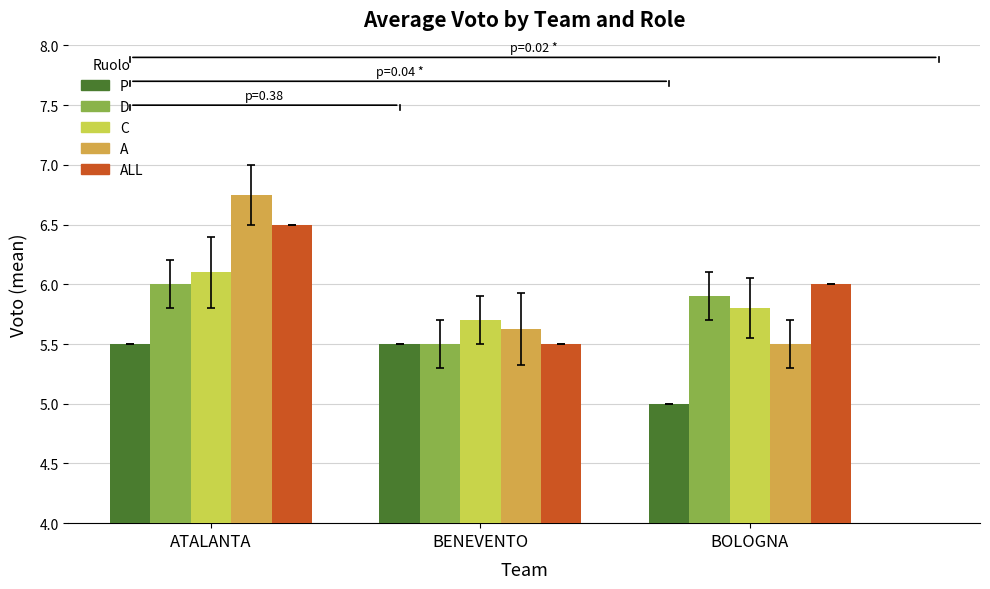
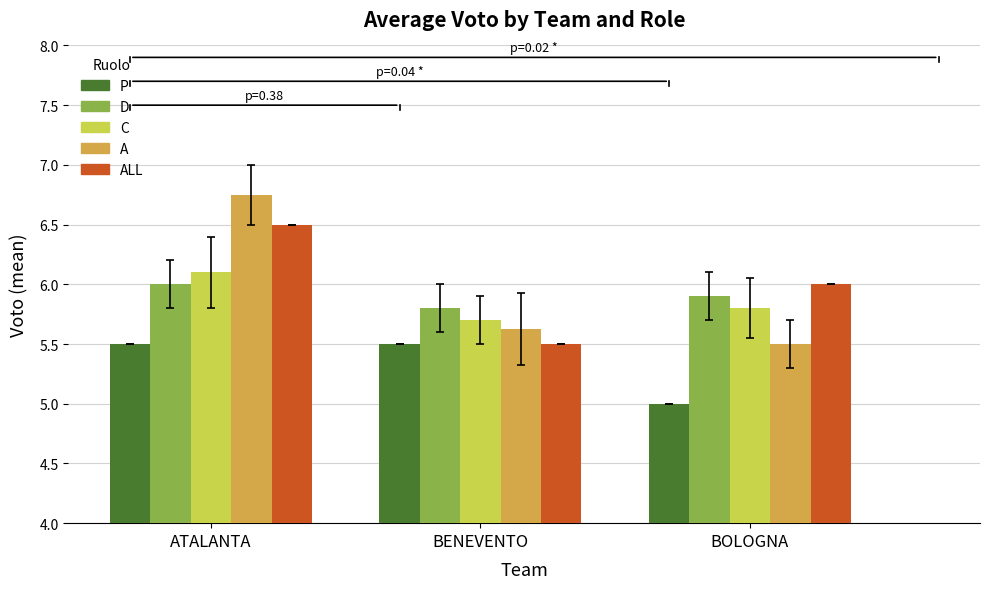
D, BENEVENTO: 5.5 -> 5.8
